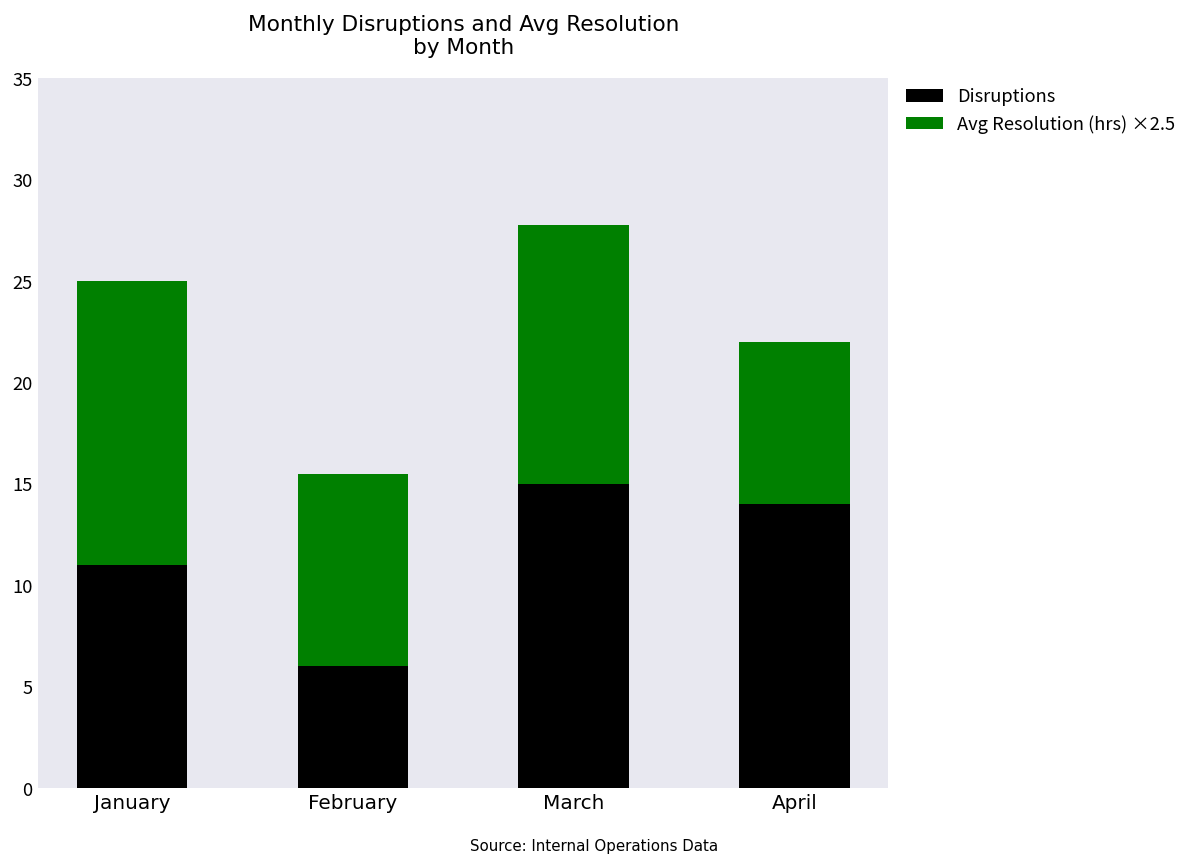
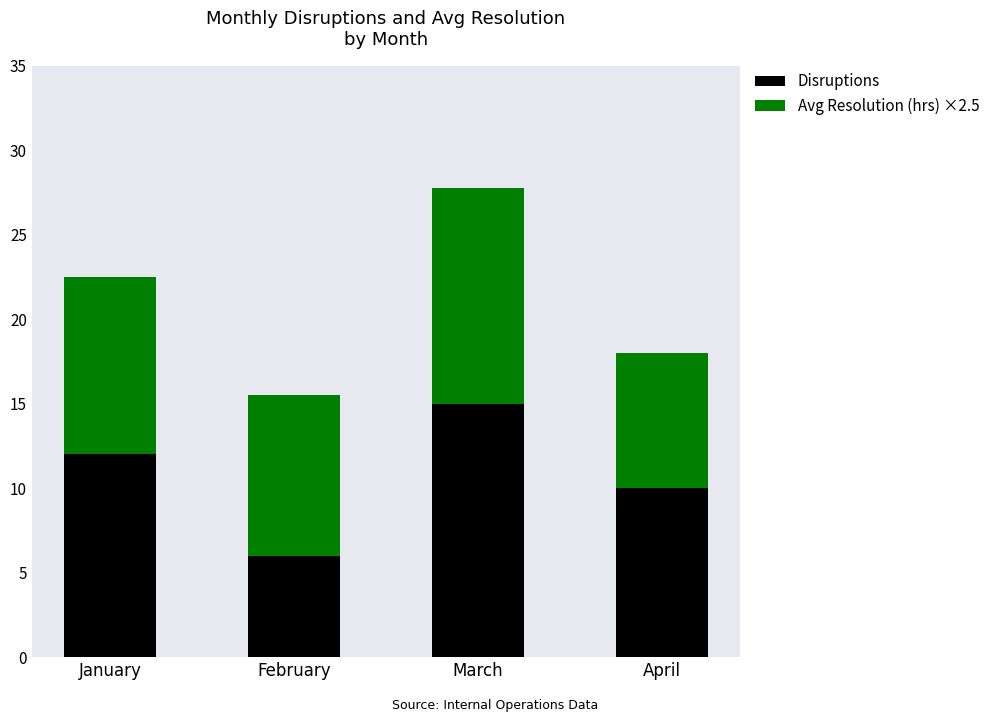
Disruptions, January: 11 -> 12
Avg Resolution (hrs) ×2.5, January: 14.0 -> 10.5
Disruptions, April: 14 -> 10
